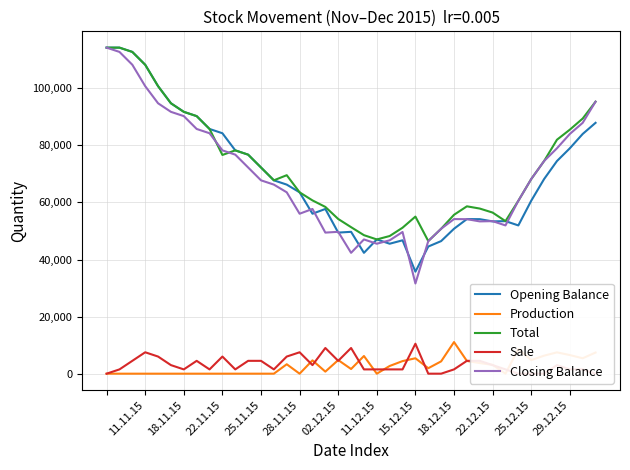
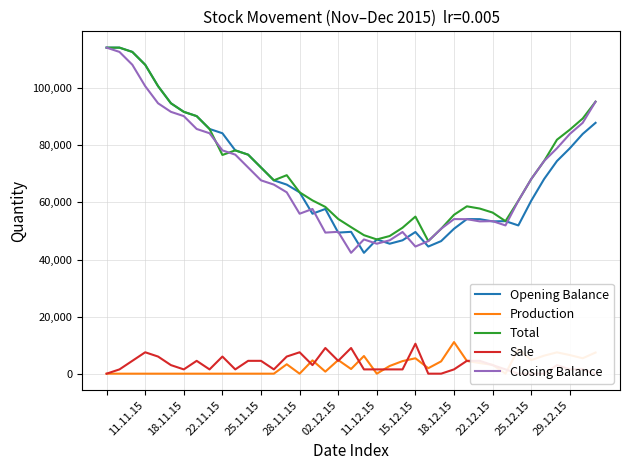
Opening Balance, 15.12.15: 36,000 -> 50,000
Closing Balance, 15.12.15: 32,000 -> 45,000
